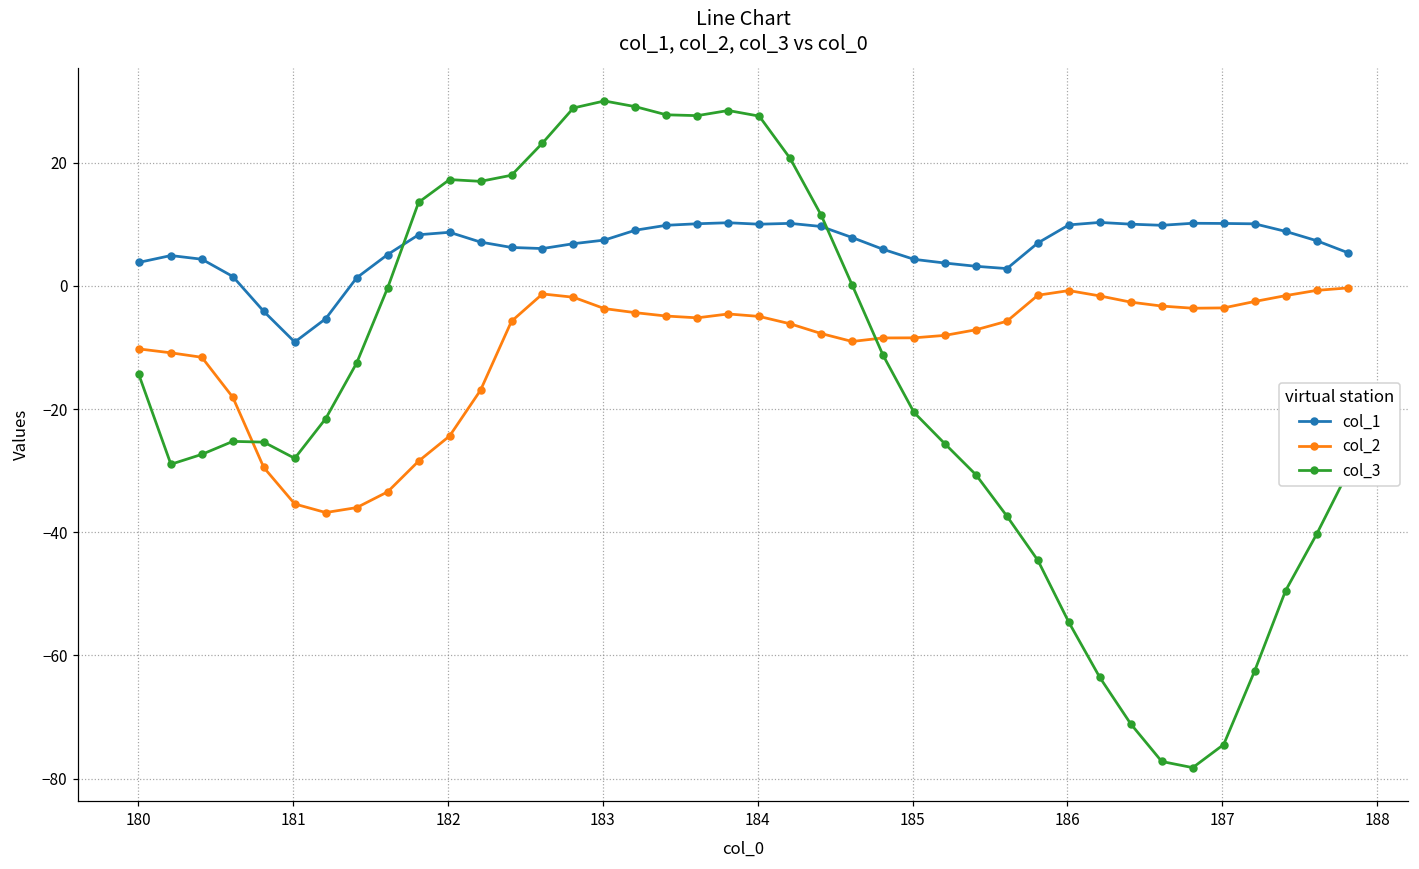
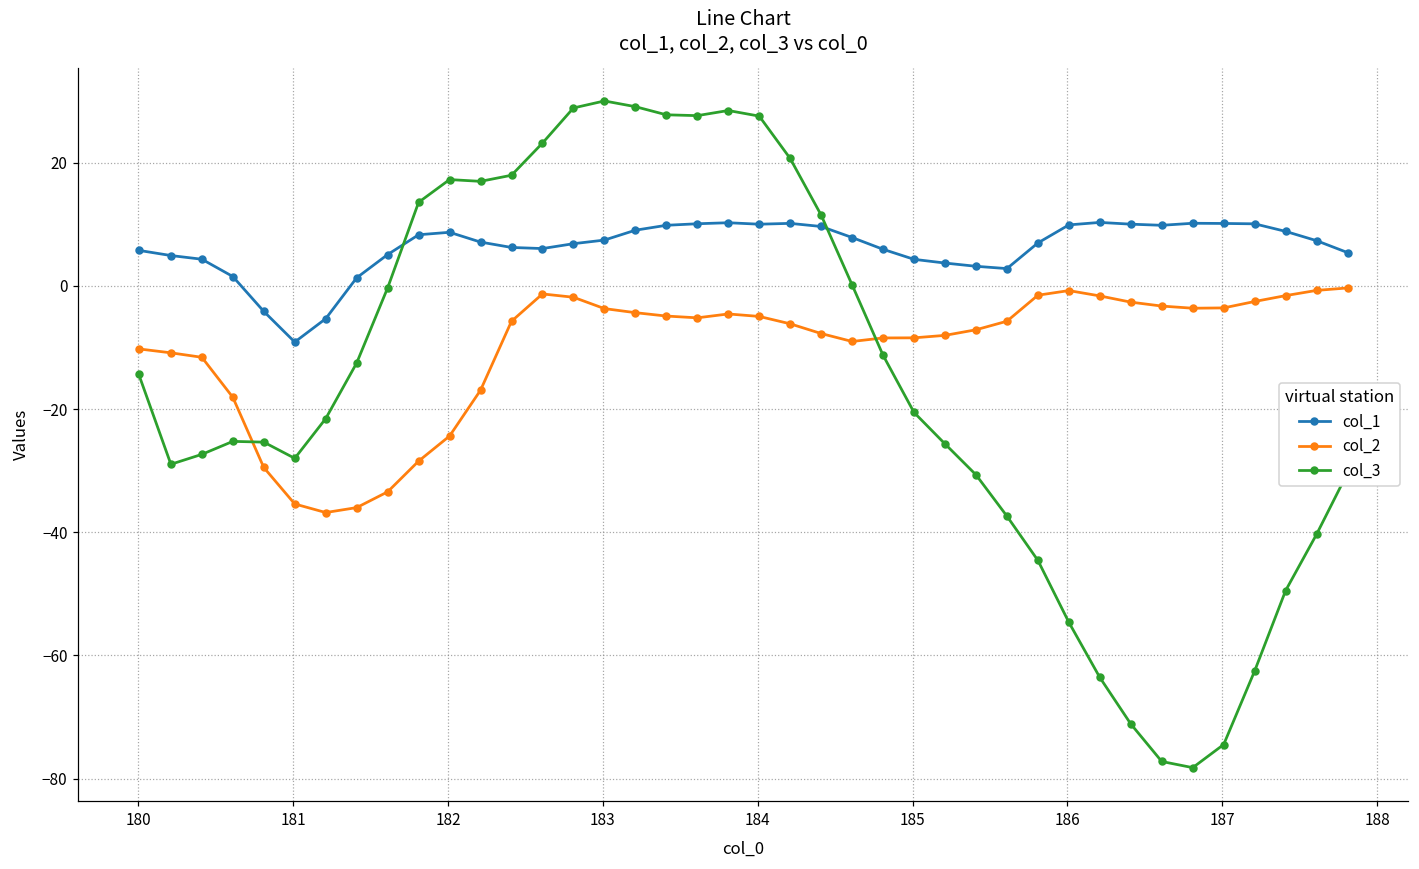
col_1, 180: 4 -> 6
